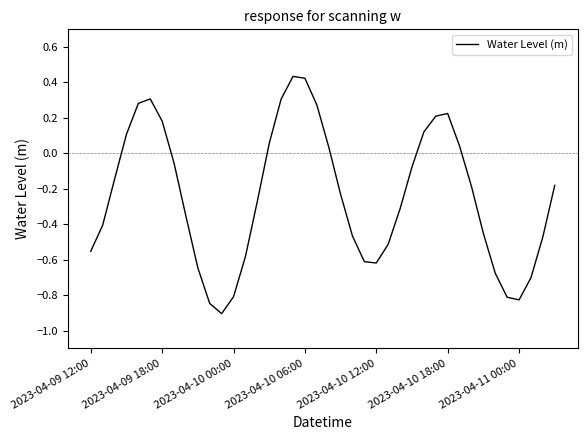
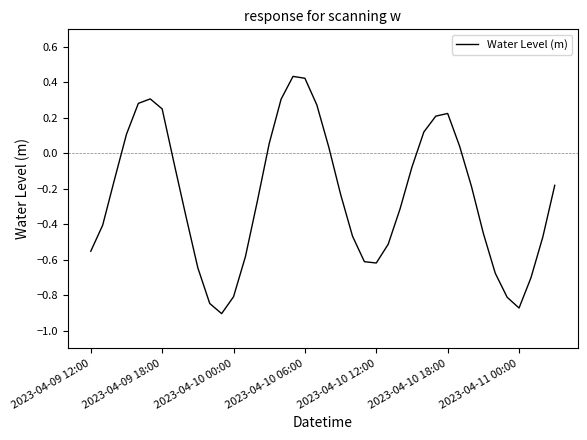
2023-04-09 18:00: 0.18 -> 0.25
2023-04-11 00:00: -0.83 -> -0.87
